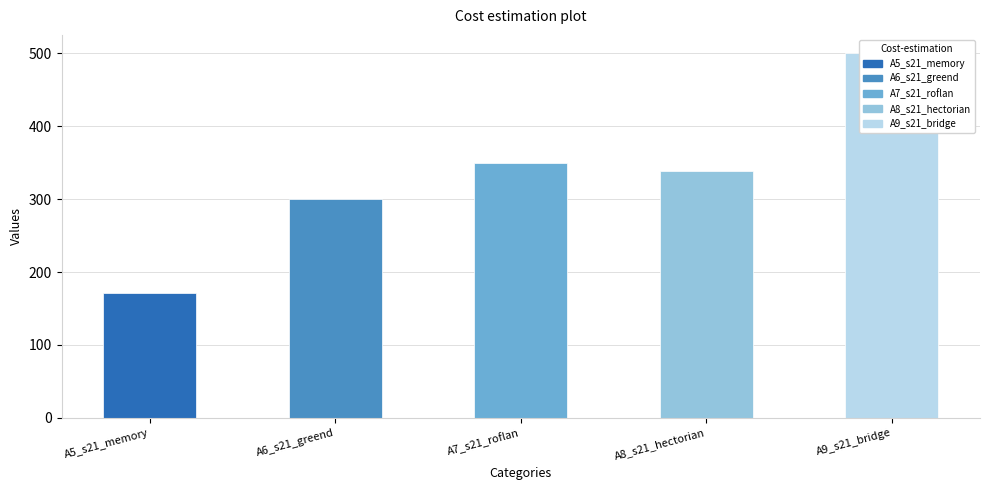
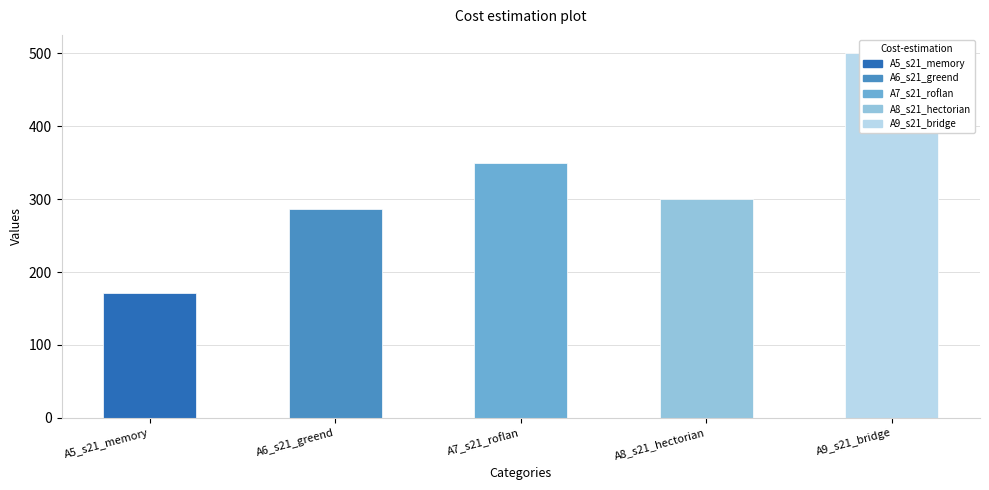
A6_s21_greend: 300 -> 290
A8_s21_hectorian: 340 -> 300
